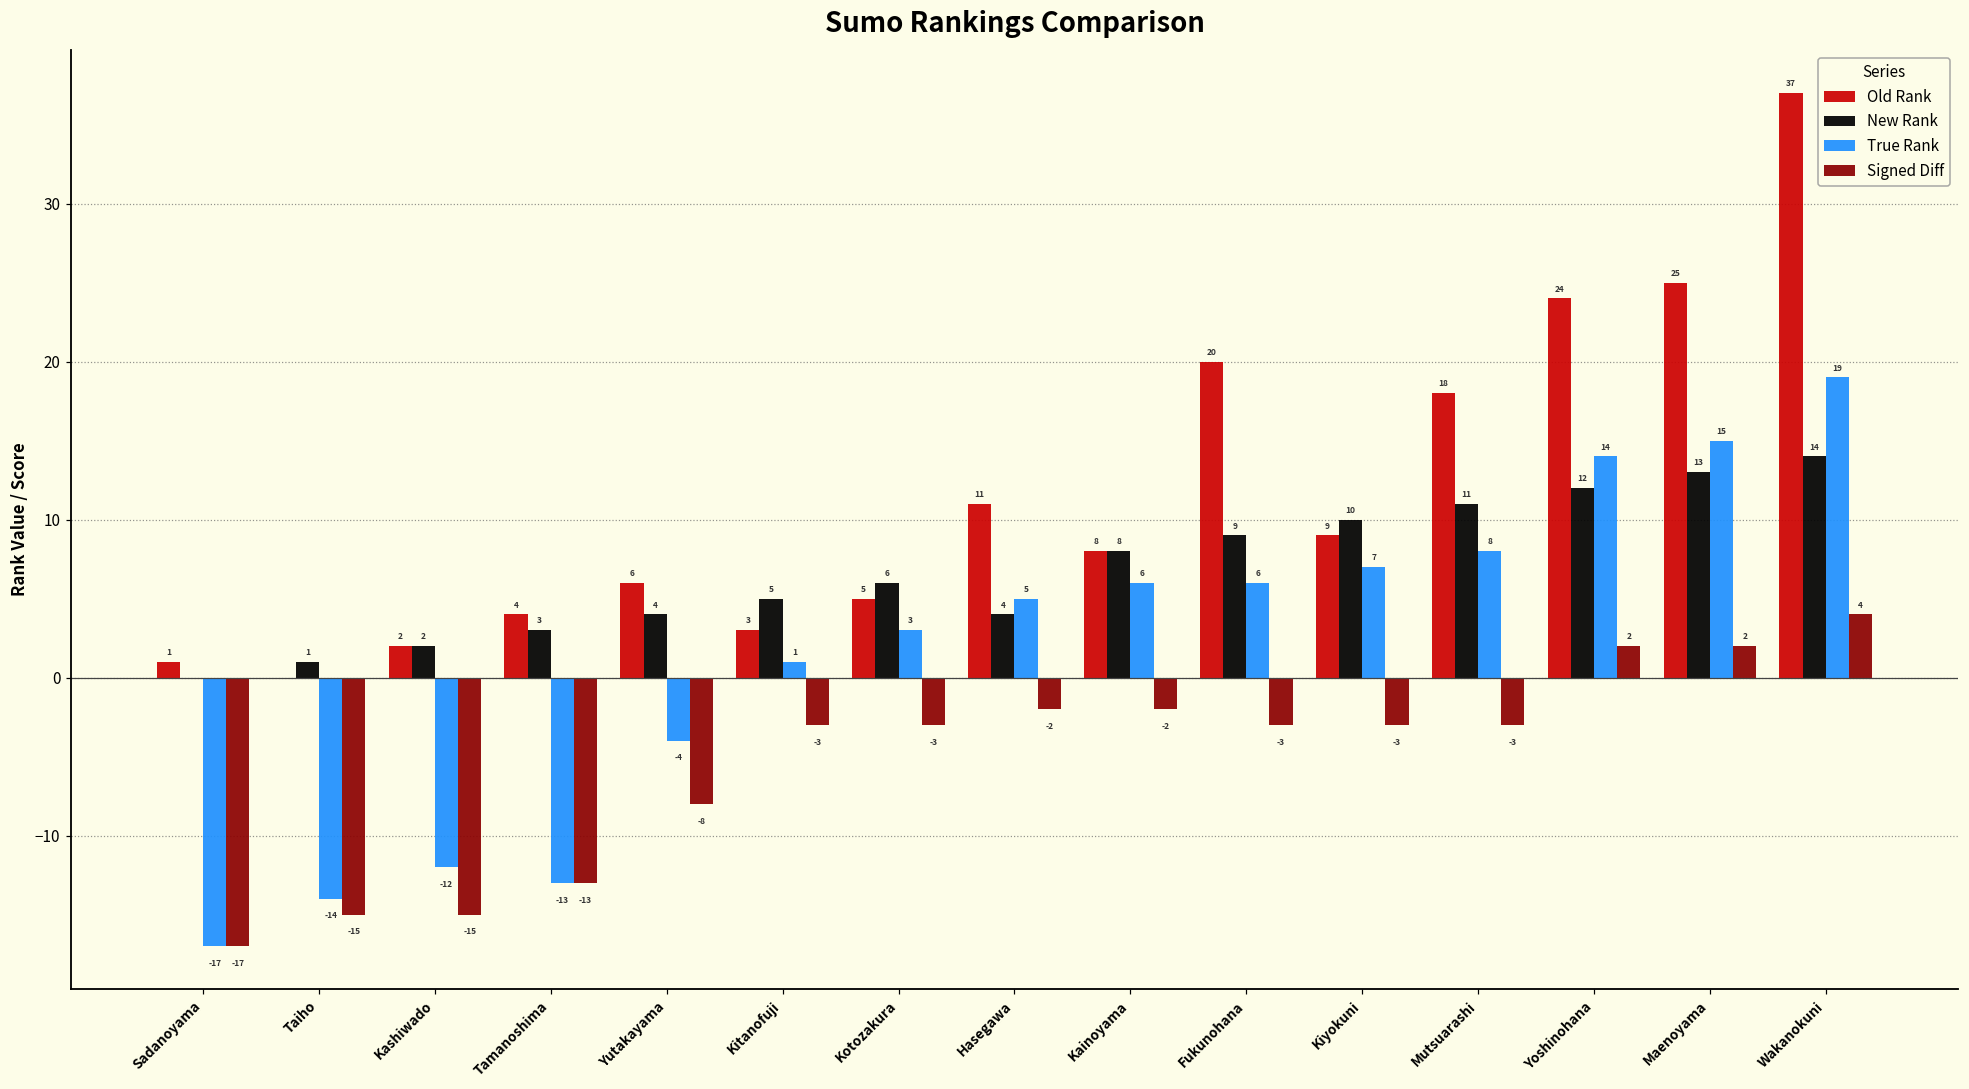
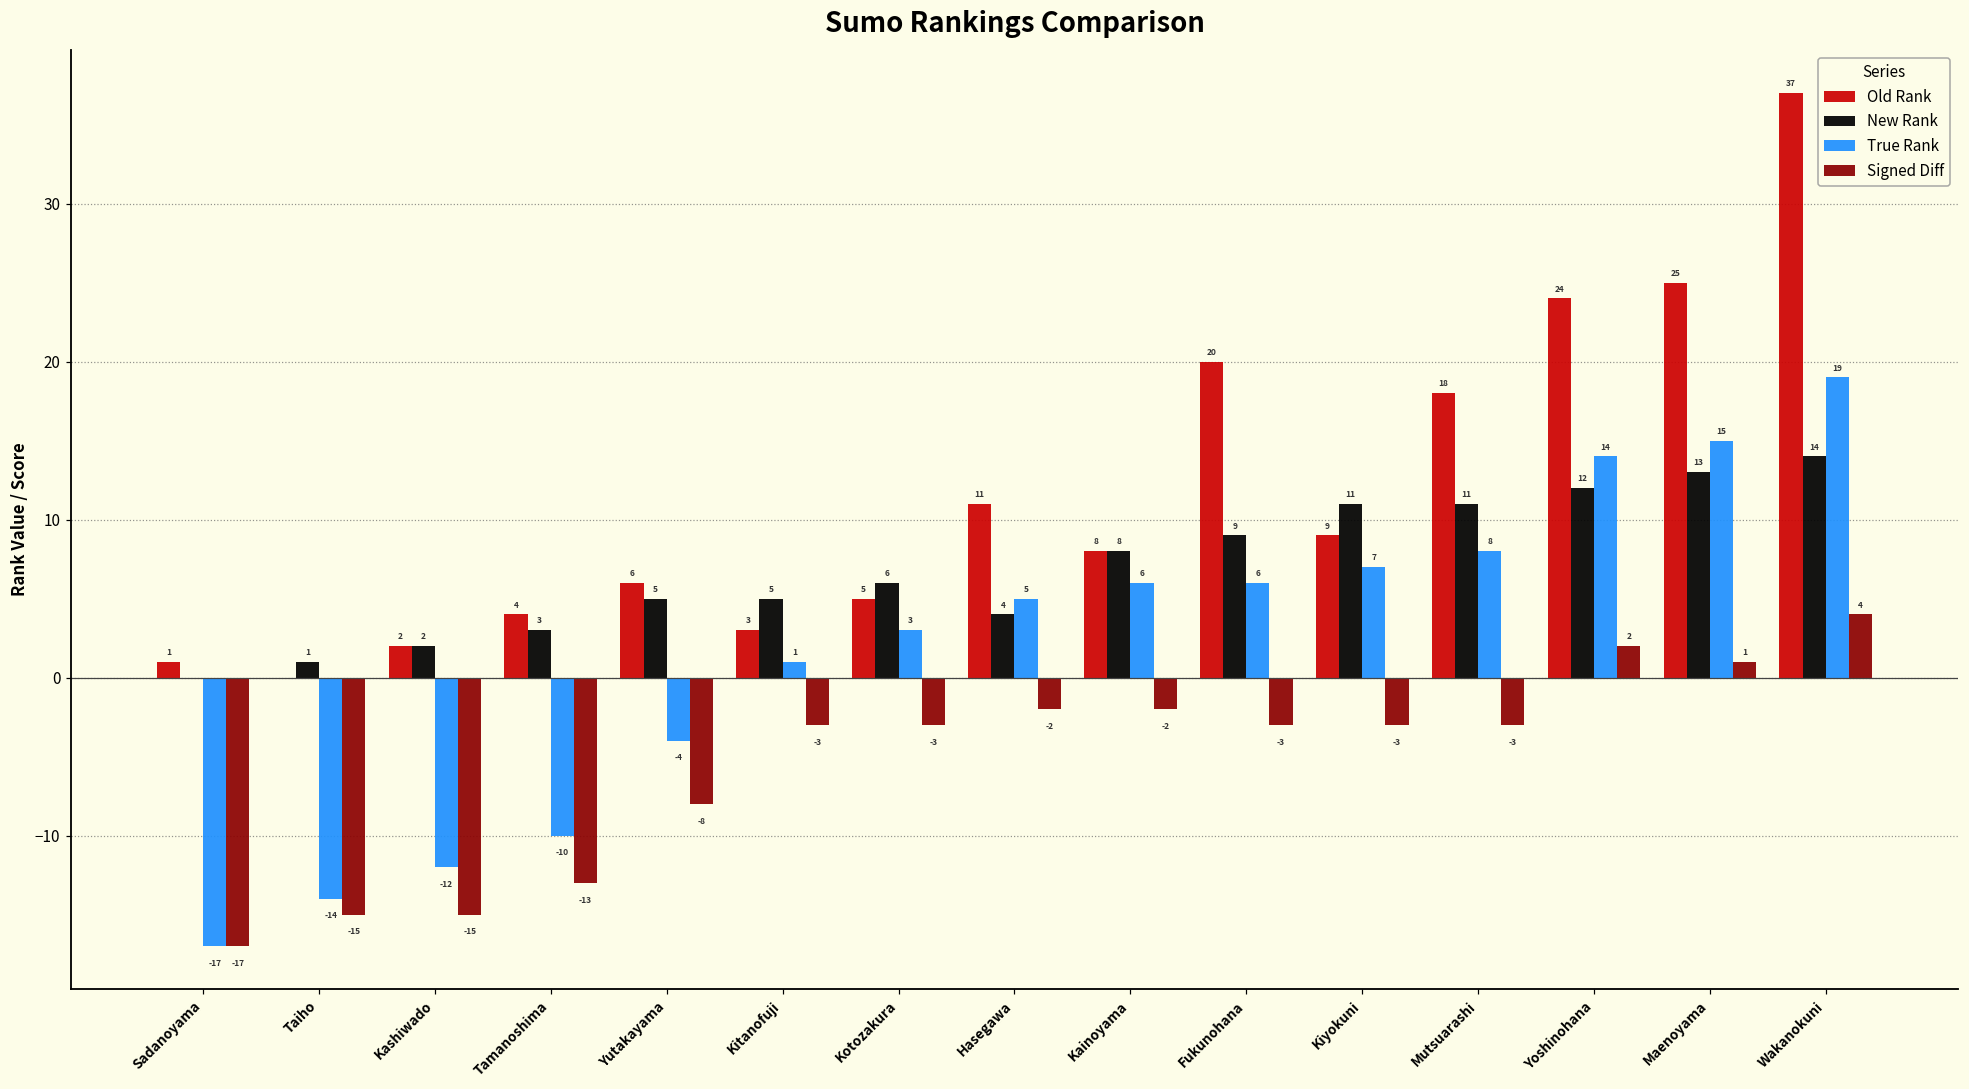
True Rank, Tamanoshima: -13 -> -10
New Rank, Yutakayama: 4 -> 5
New Rank, Kiyokuni: 10 -> 11
Signed Diff, Maenoyama: 2 -> 1
